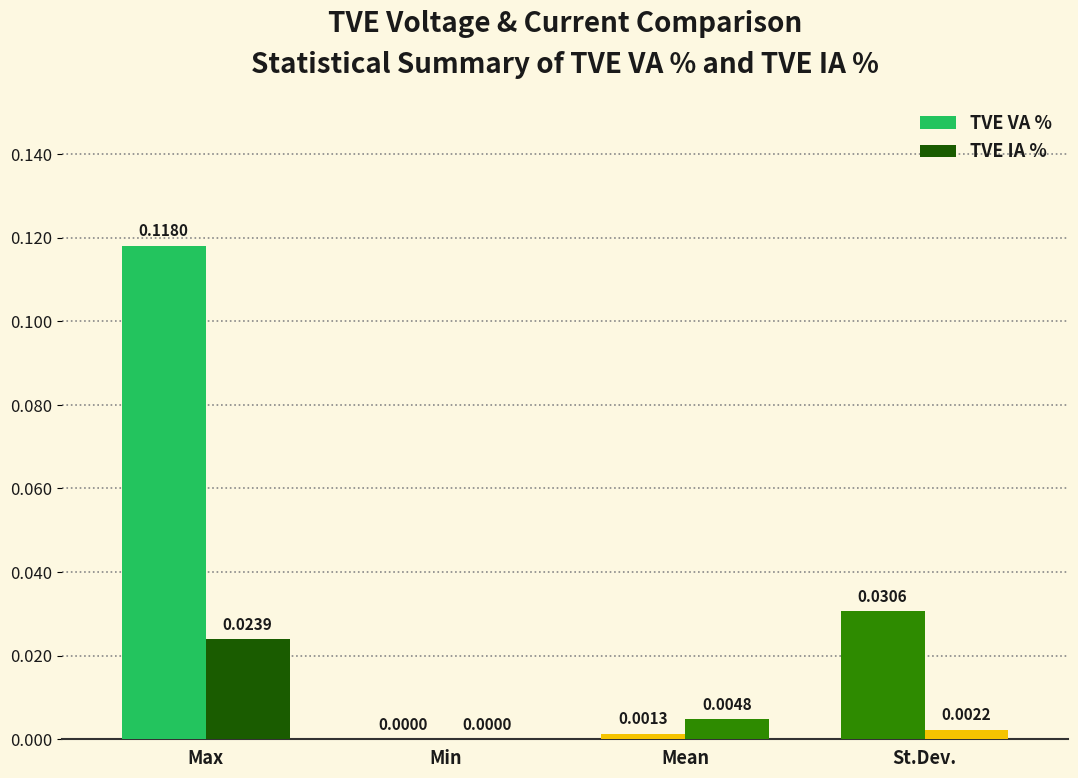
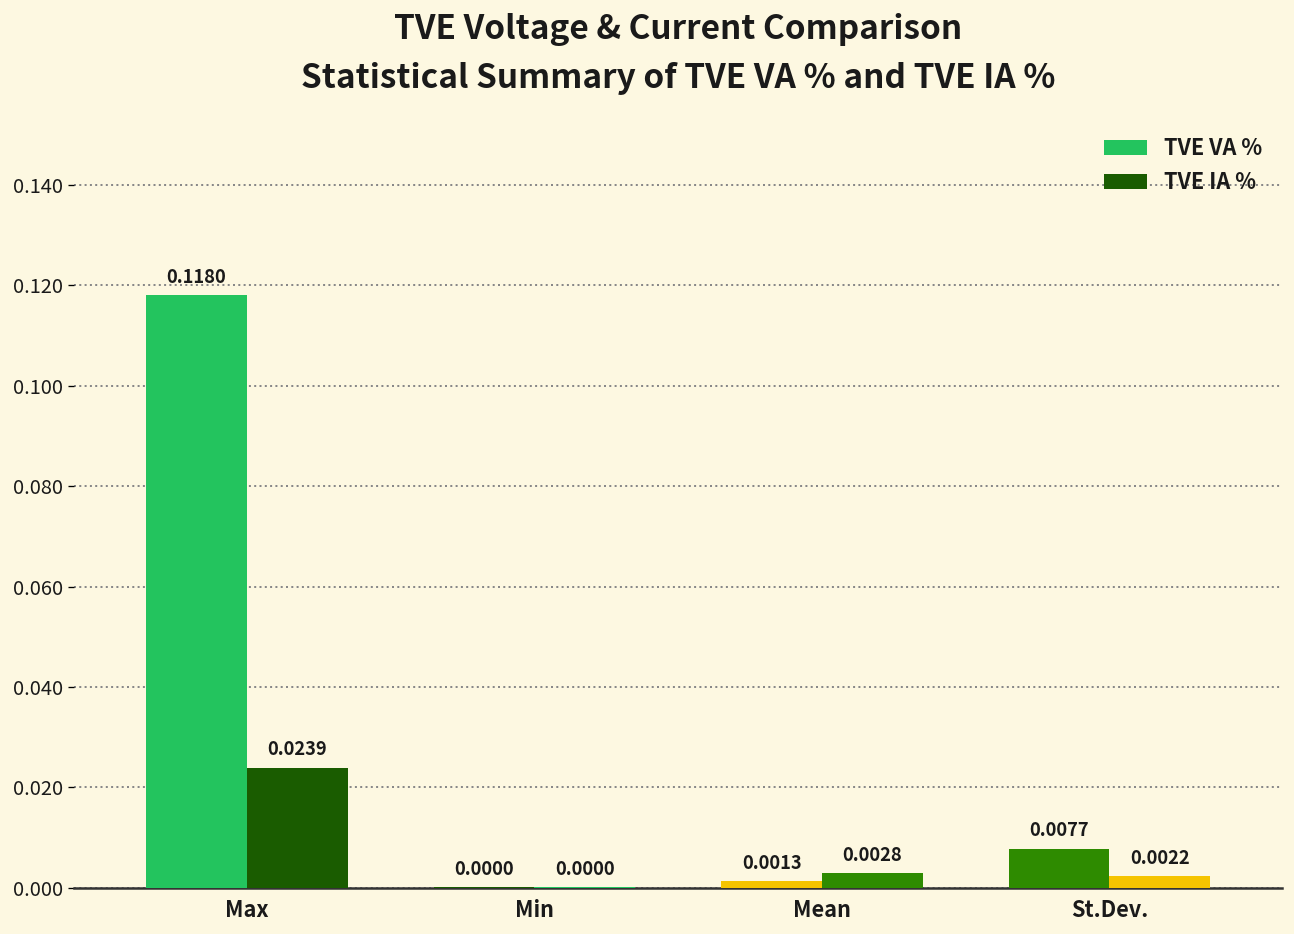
TVE IA %, Mean: 0.0048 -> 0.0028
TVE VA %, St.Dev.: 0.0306 -> 0.0077
